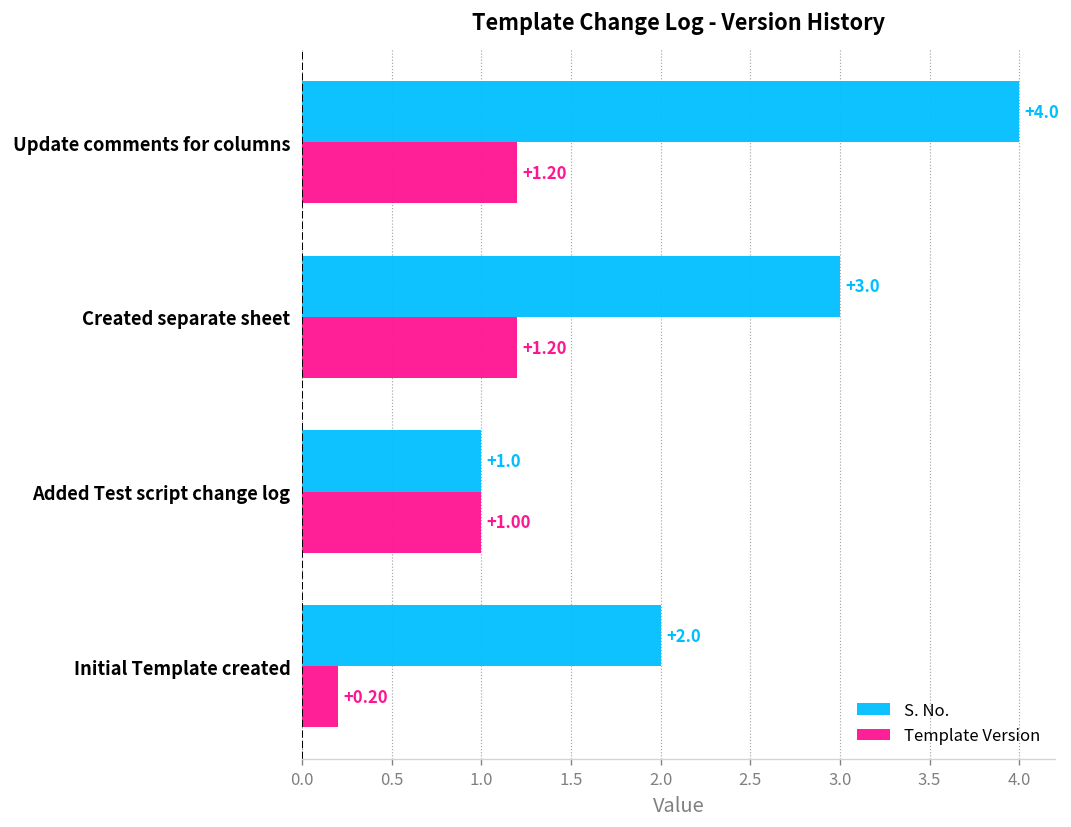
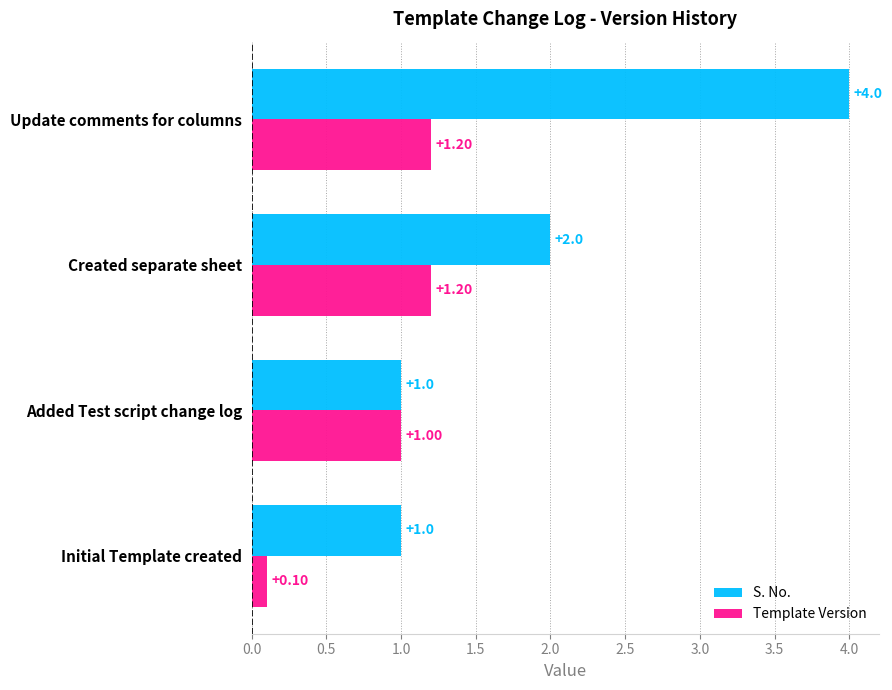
S. No., Created separate sheet: +3.0 -> +2.0
S. No., Initial Template created: +2.0 -> +1.0
Template Version, Initial Template created: +0.20 -> +0.10
